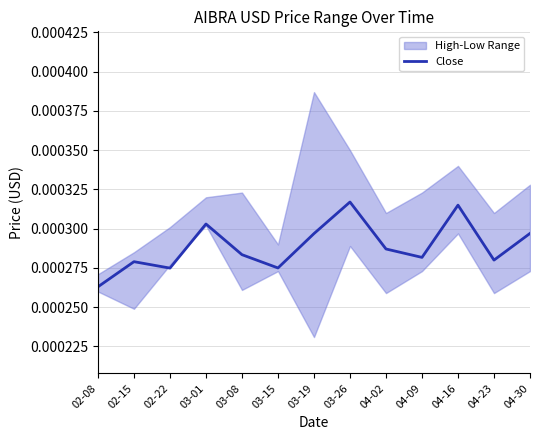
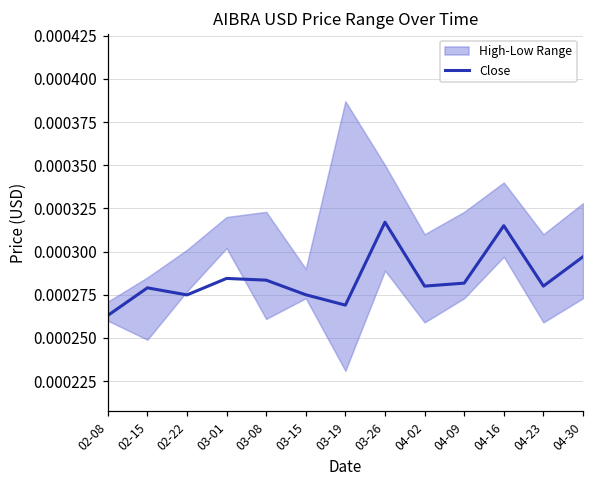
Close, 03-01: 0.000303 -> 0.000284
Close, 03-19: 0.000297 -> 0.000269
Close, 04-02: 0.000287 -> 0.000280
